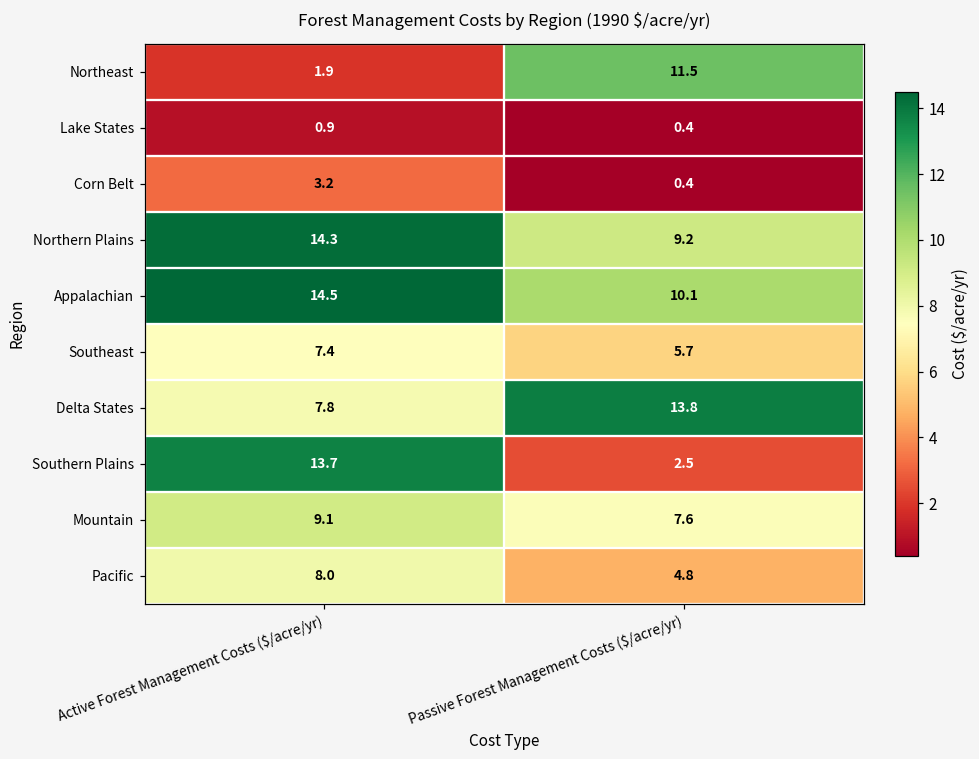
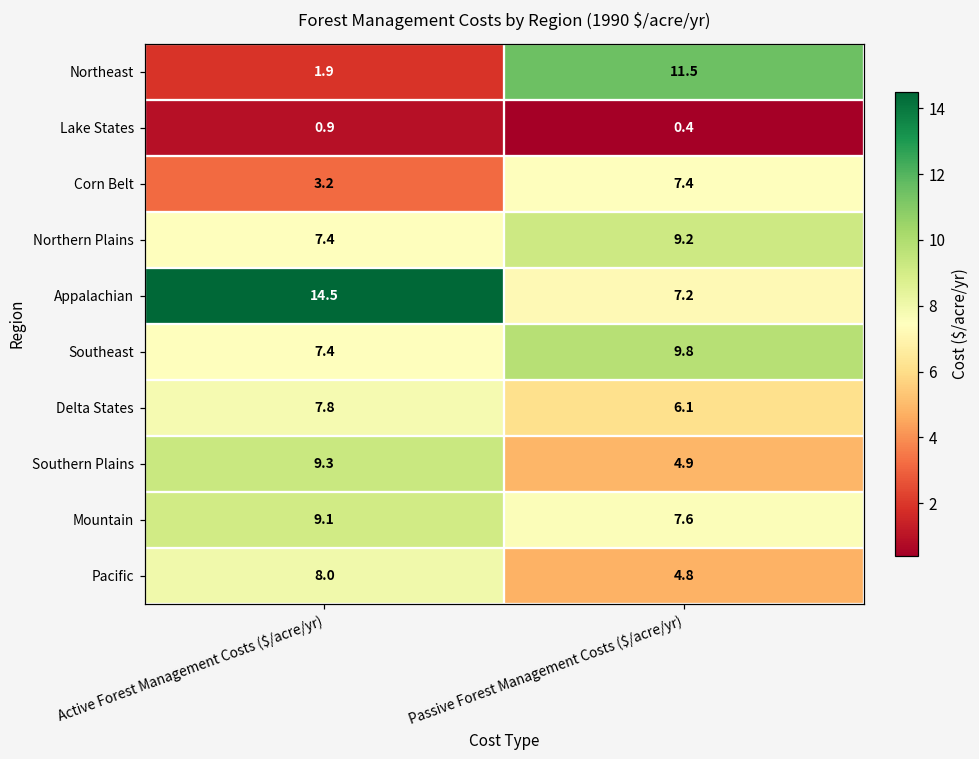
Corn Belt, Passive Forest Management Costs ($/acre/yr): 0.4 -> 7.4
Northern Plains, Active Forest Management Costs ($/acre/yr): 14.3 -> 7.4
Appalachian, Passive Forest Management Costs ($/acre/yr): 10.1 -> 7.2
Southeast, Passive Forest Management Costs ($/acre/yr): 5.7 -> 9.8
Delta States, Passive Forest Management Costs ($/acre/yr): 13.8 -> 6.1
Southern Plains, Active Forest Management Costs ($/acre/yr): 13.7 -> 9.3
Southern Plains, Passive Forest Management Costs ($/acre/yr): 2.5 -> 4.9
